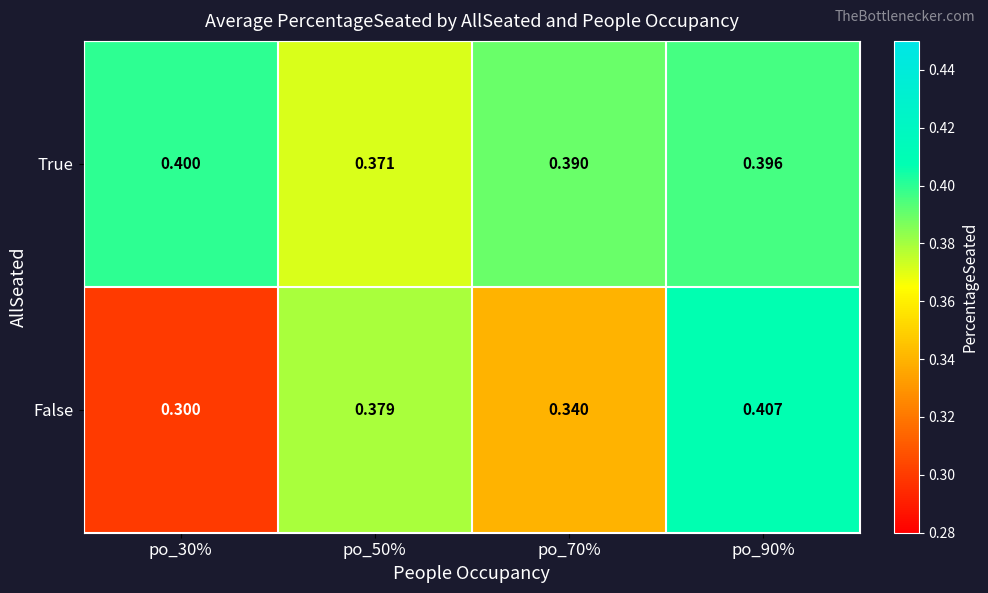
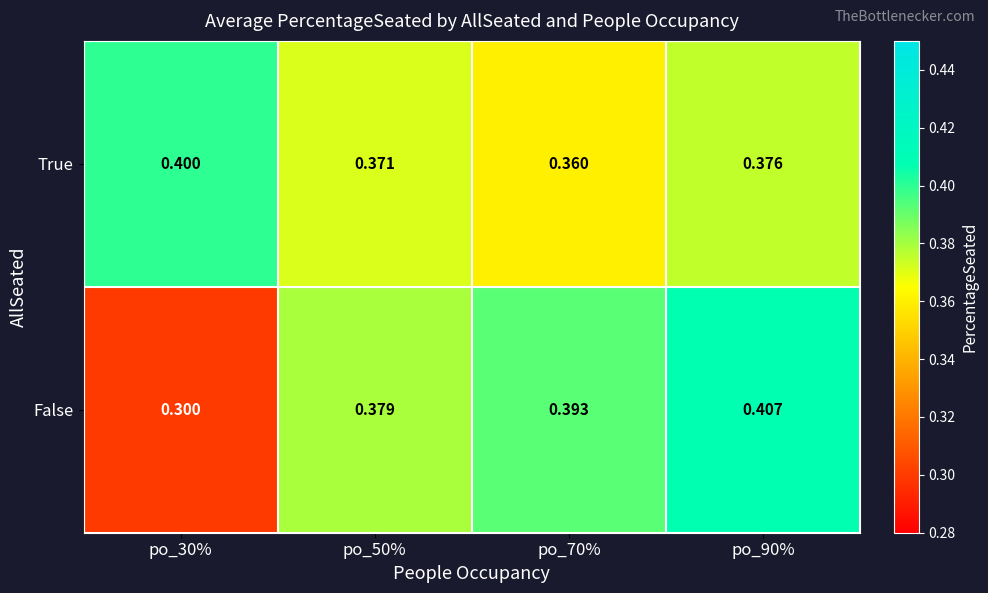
True, po_70%: 0.390 -> 0.360
True, po_90%: 0.396 -> 0.376
False, po_70%: 0.340 -> 0.393
